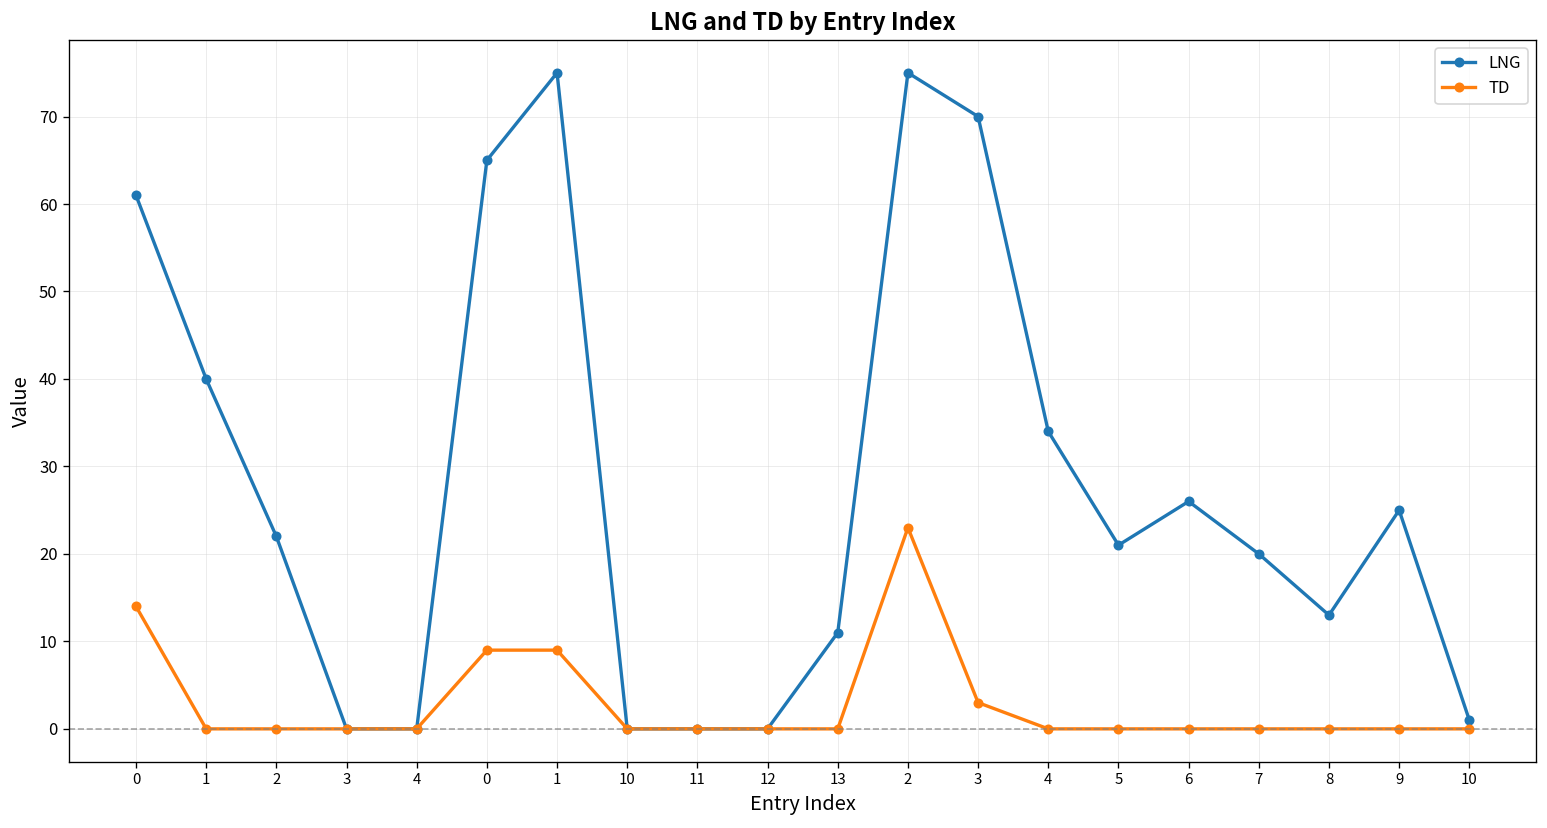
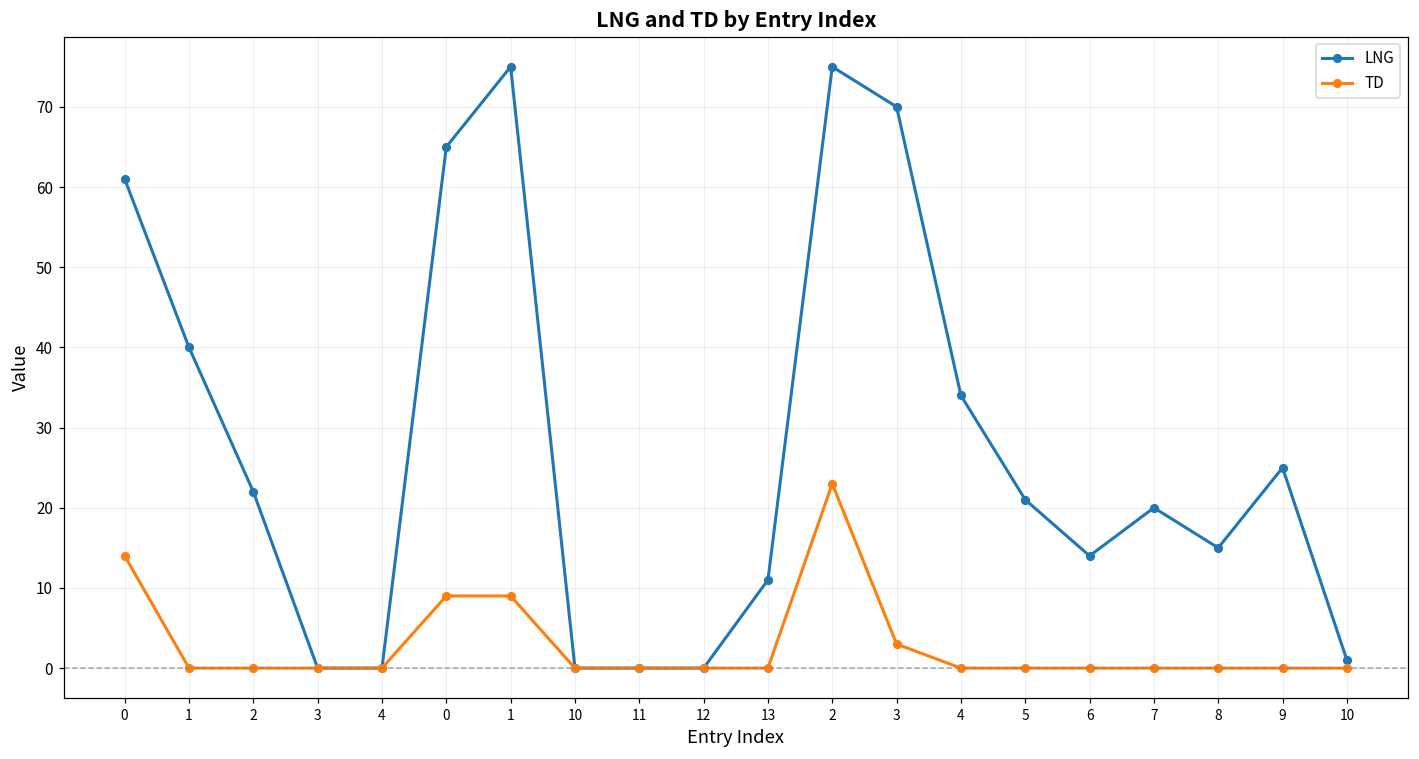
LNG, 6: 26 -> 14
LNG, 8: 13 -> 15
